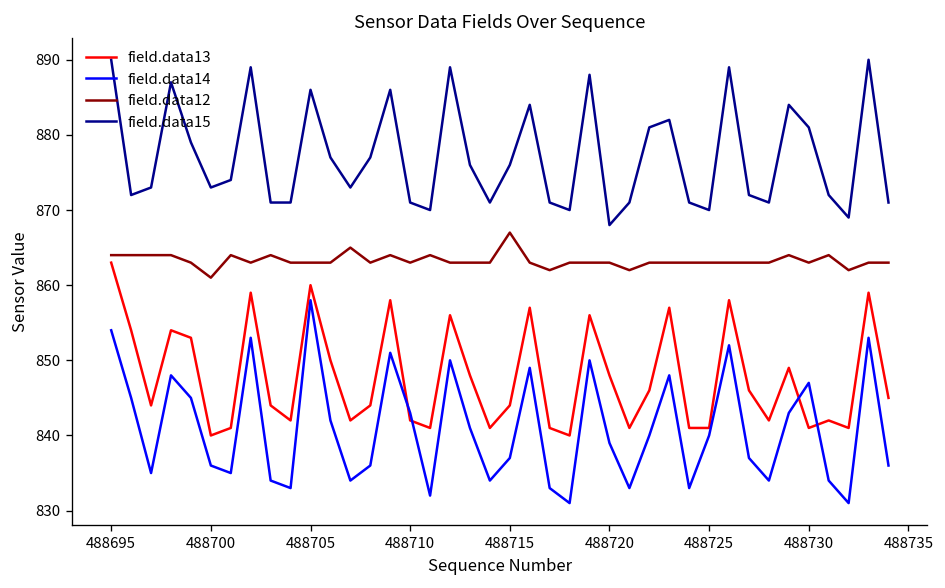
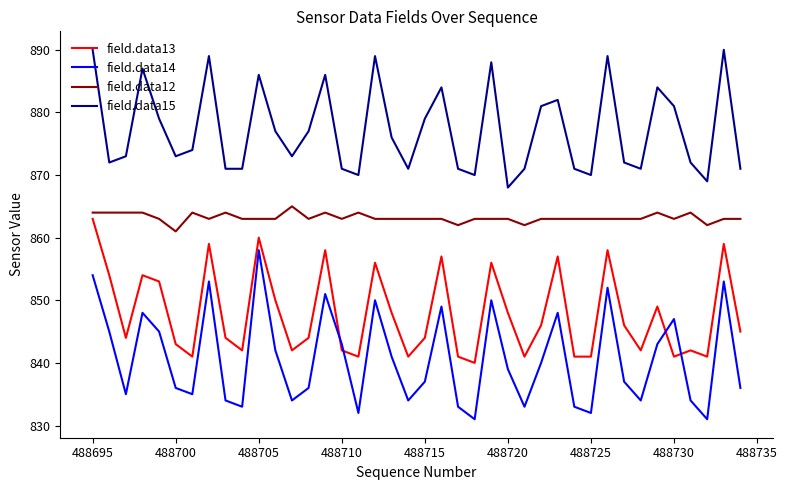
field.data13, 488700: 840 -> 843
field.data12, 488715: 867 -> 863
field.data15, 488715: 876 -> 879
field.data14, 488725: 840 -> 832
